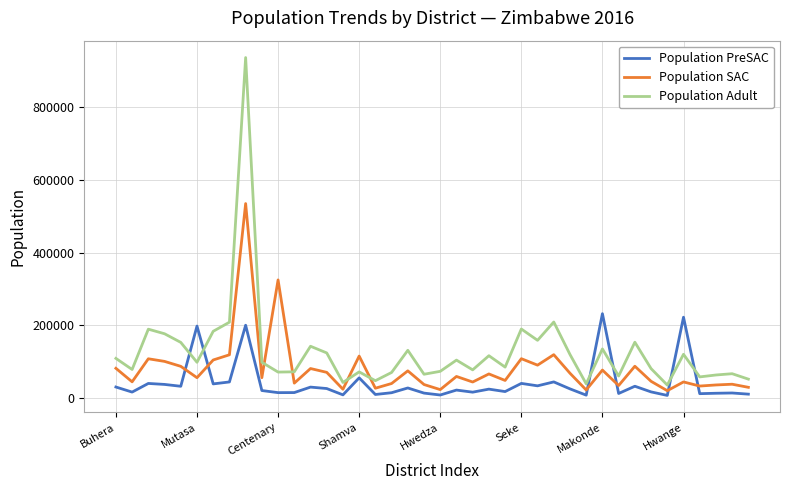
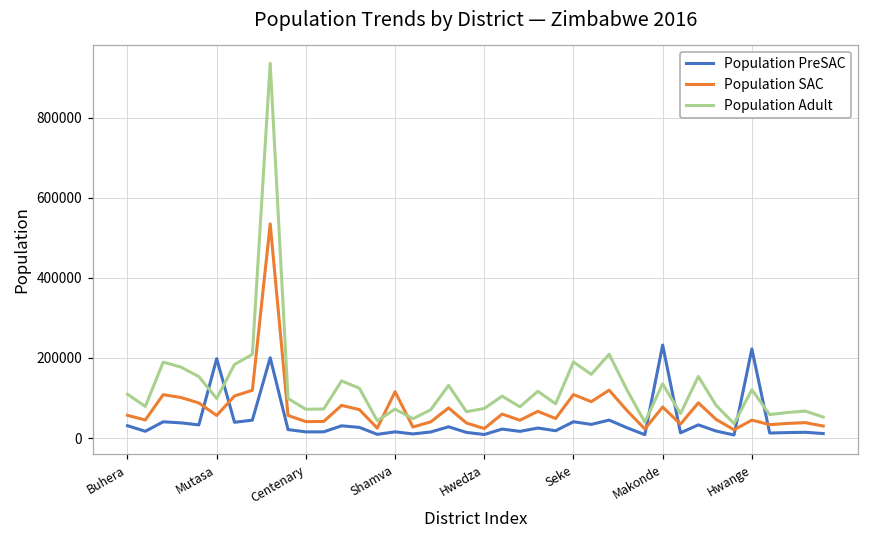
Population SAC, Buhera: 80000 -> 60000
Population SAC, Centenary: 320000 -> 40000
Population PreSAC, Shamva: 60000 -> 20000
